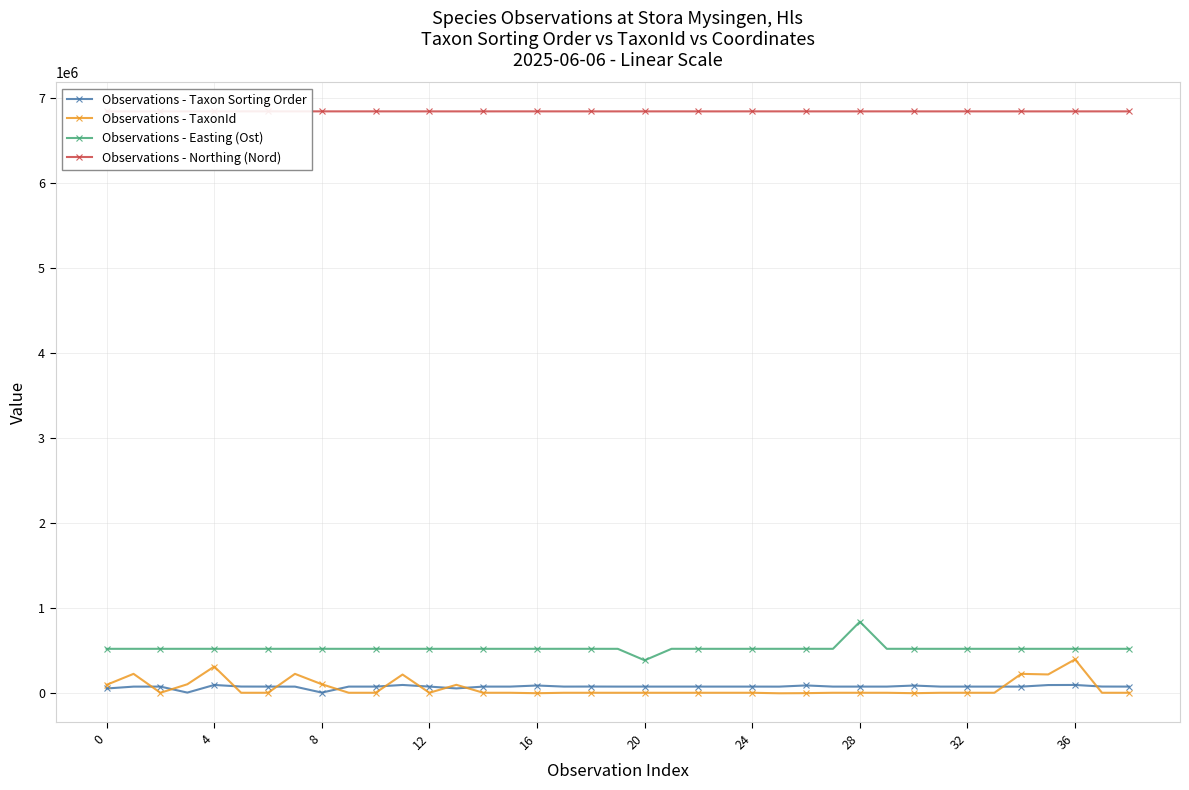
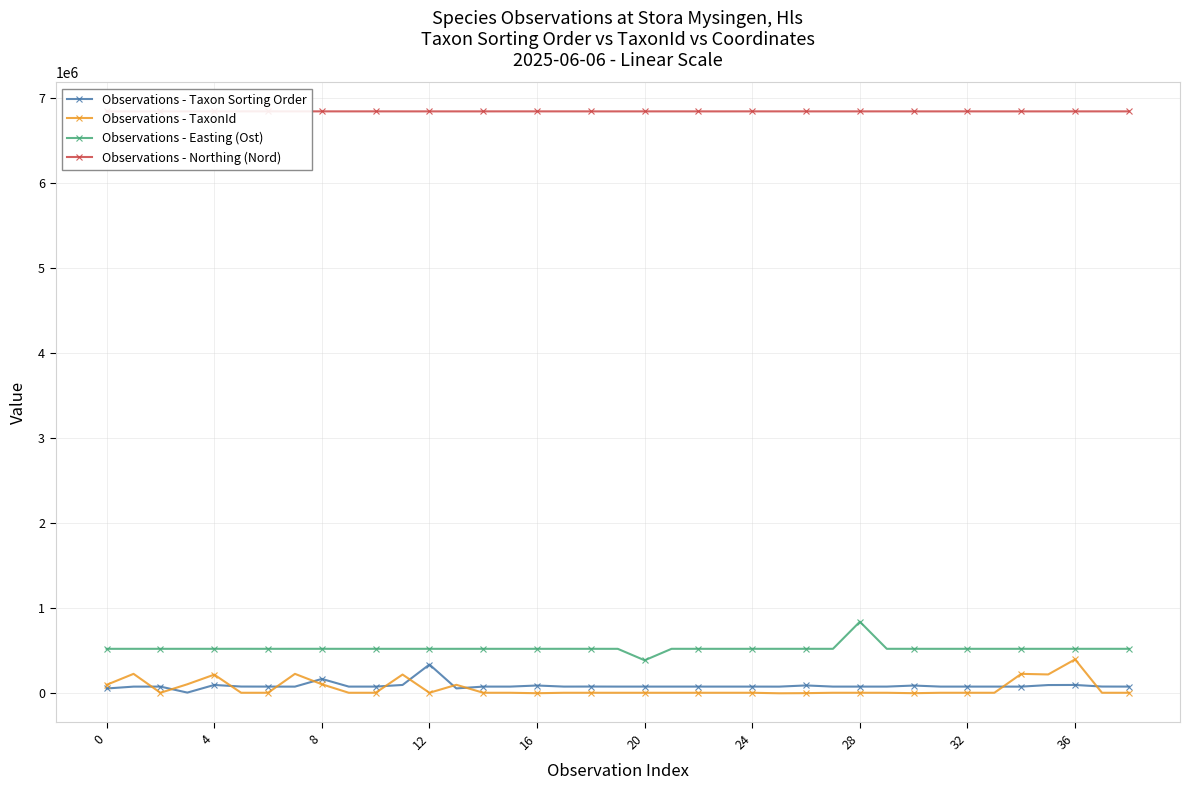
Observations - TaxonId, 4: 300000 -> 200000
Observations - Taxon Sorting Order, 8: 0 -> 200000
Observations - Taxon Sorting Order, 12: 100000 -> 300000
